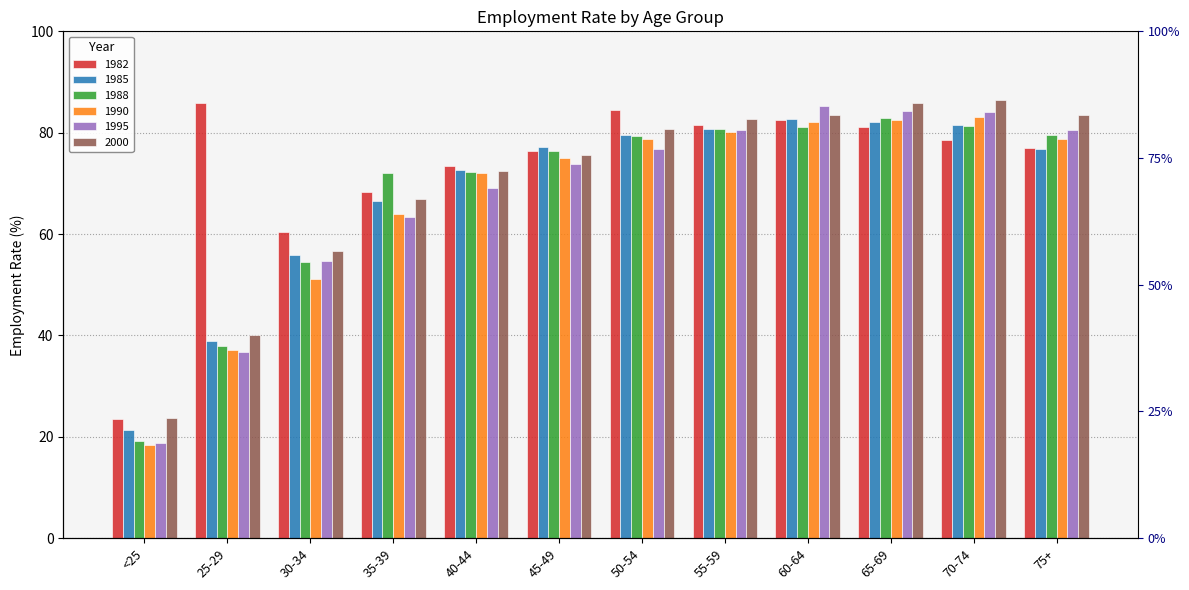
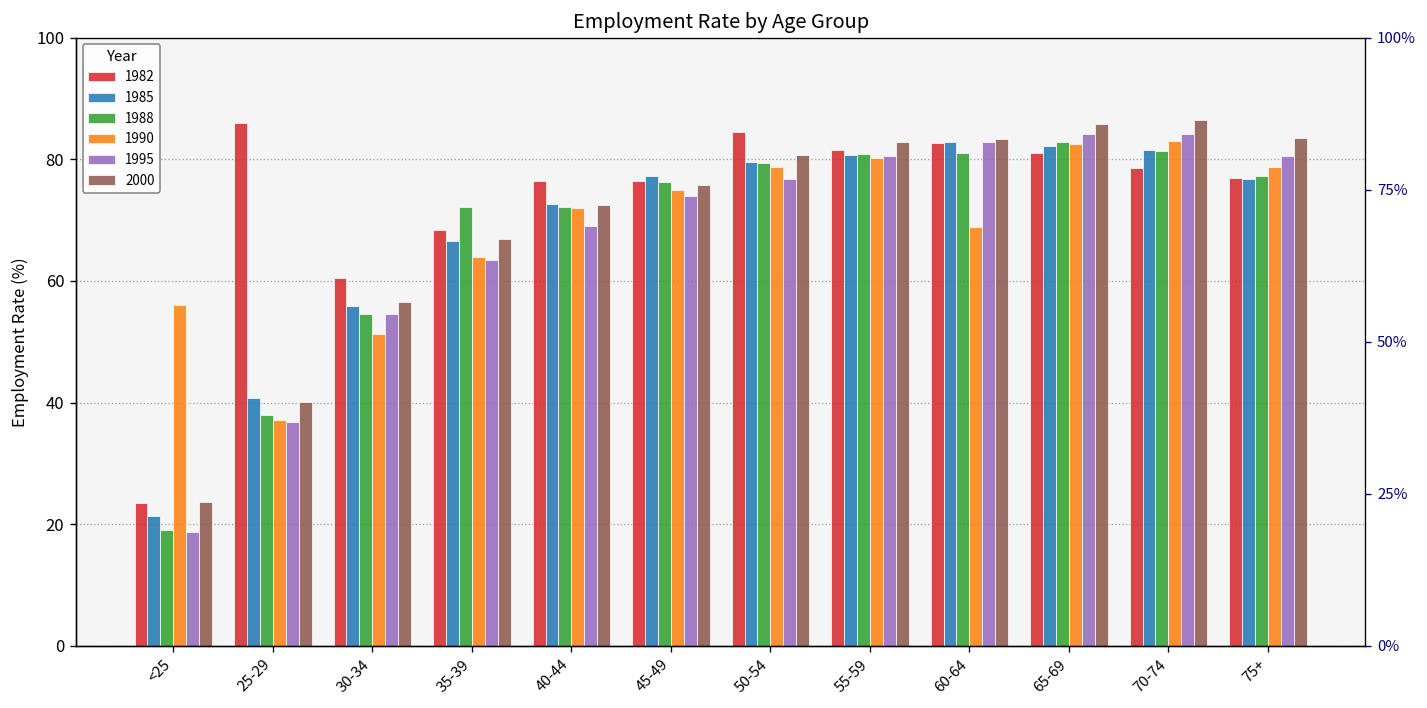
1990, <25: 18 -> 56
1985, 25-29: 39 -> 41
1982, 40-44: 73 -> 77
1990, 60-64: 82 -> 69
1995, 60-64: 85 -> 83
1988, 75+: 80 -> 77
